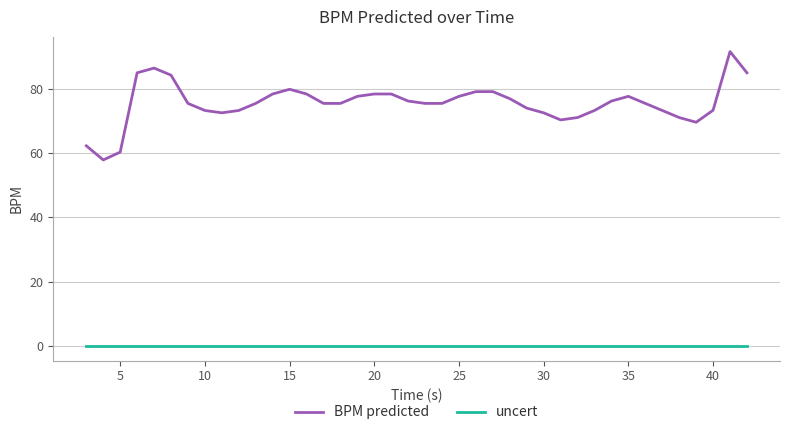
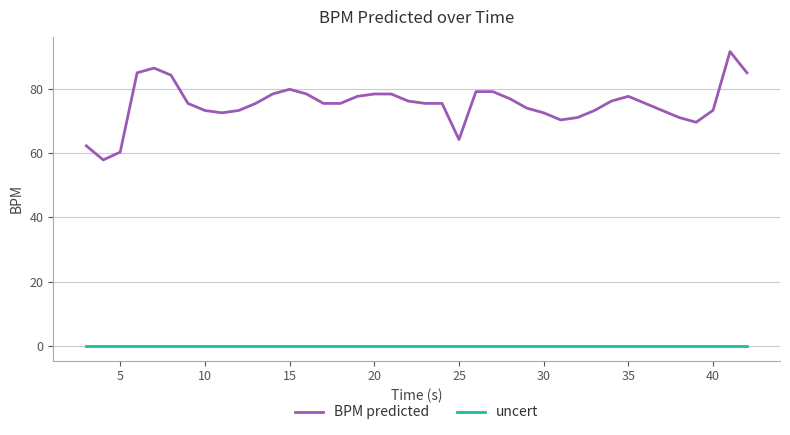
BPM predicted, 25: 78 -> 64
